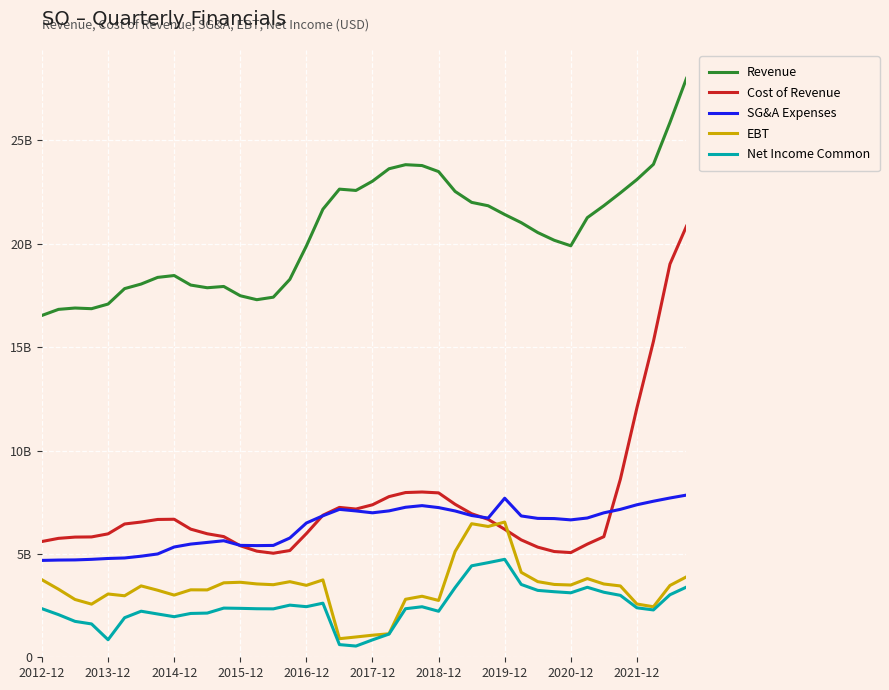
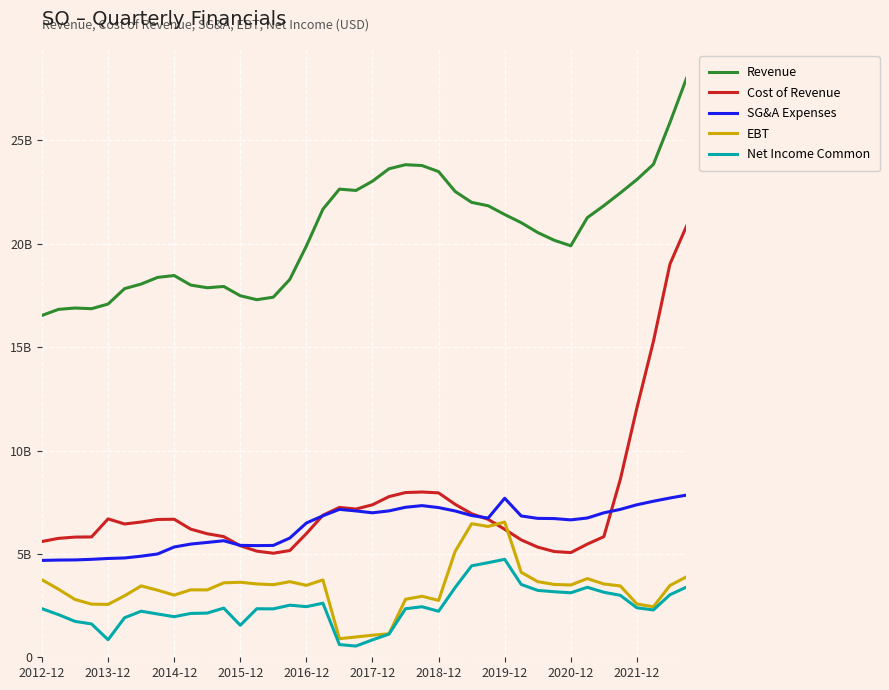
Cost of Revenue, 2013-12: 6000000000 -> 6700000000
EBT, 2013-12: 3100000000 -> 2600000000
Net Income Common, 2015-12: 2400000000 -> 1500000000
